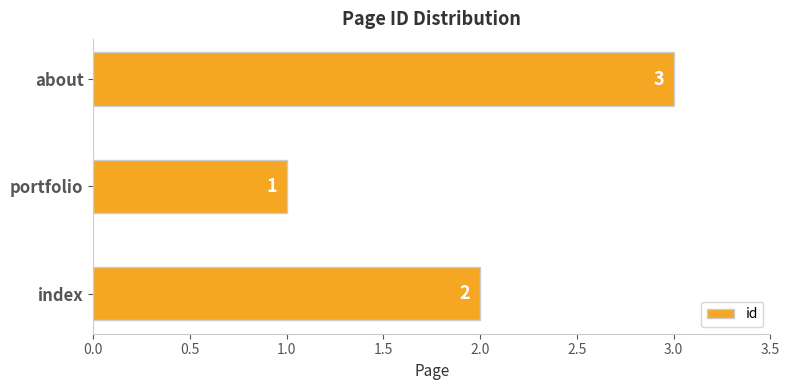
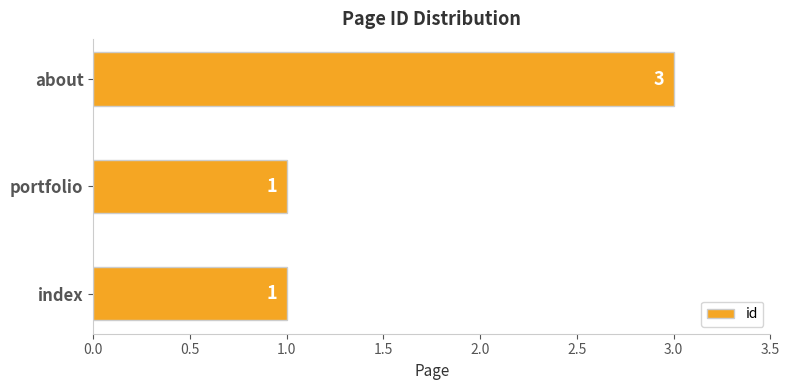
index: 2 -> 1
